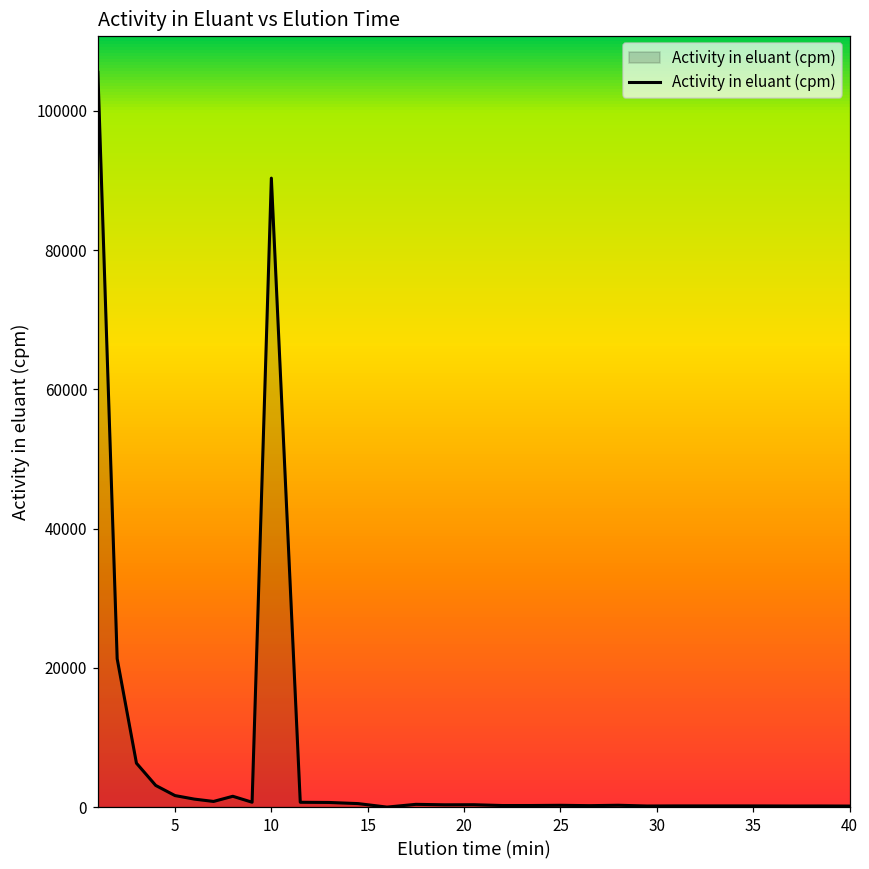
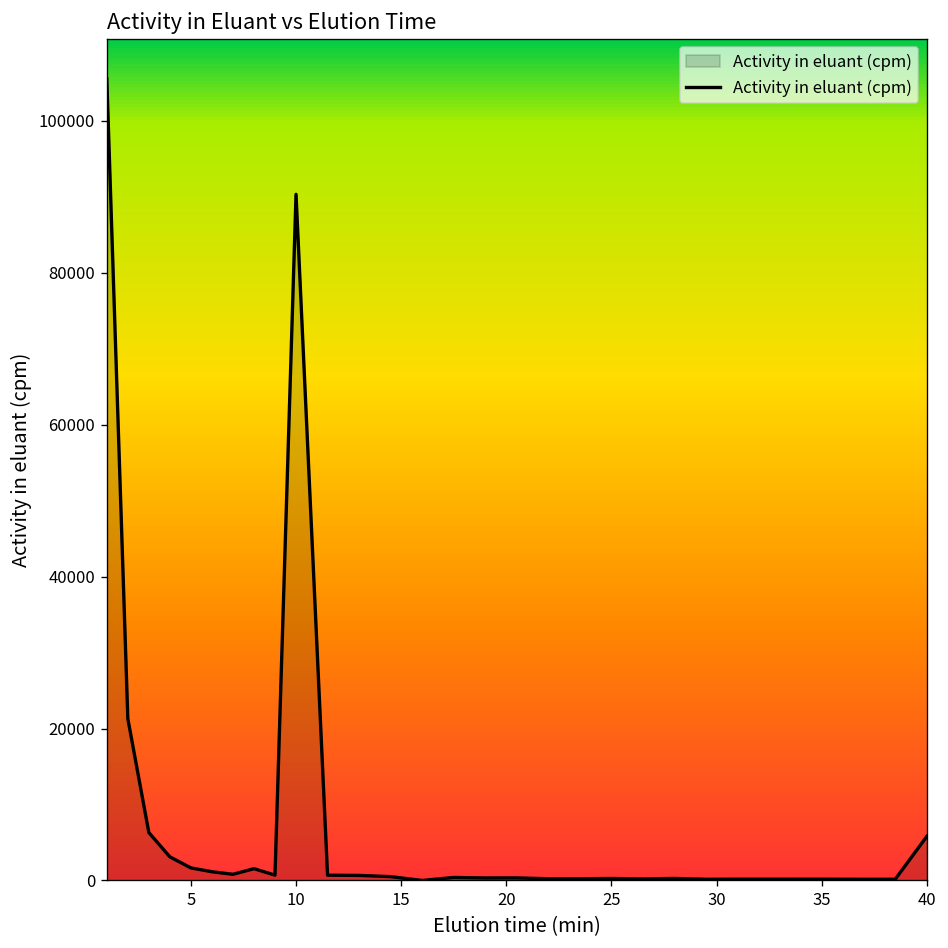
40: 0 -> 6000
